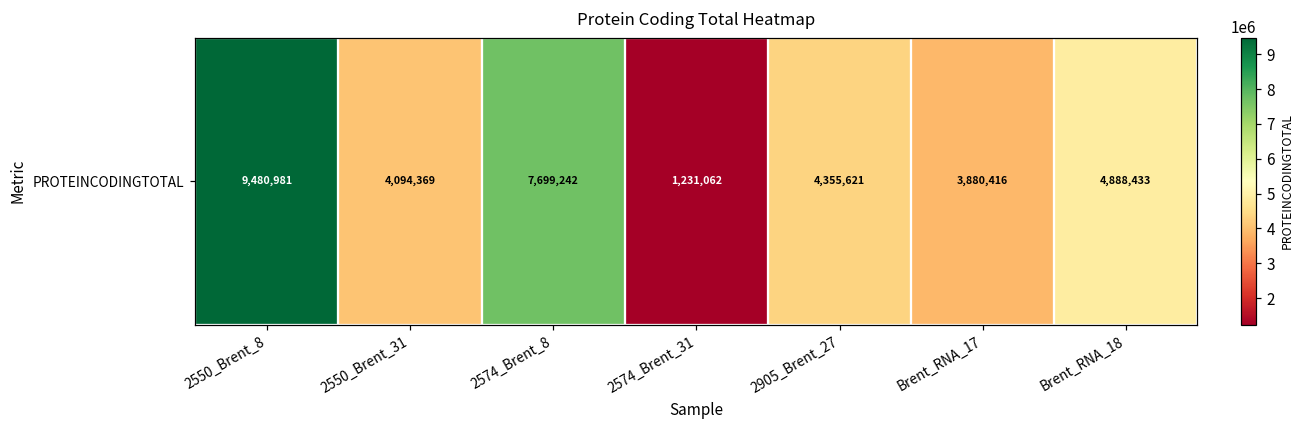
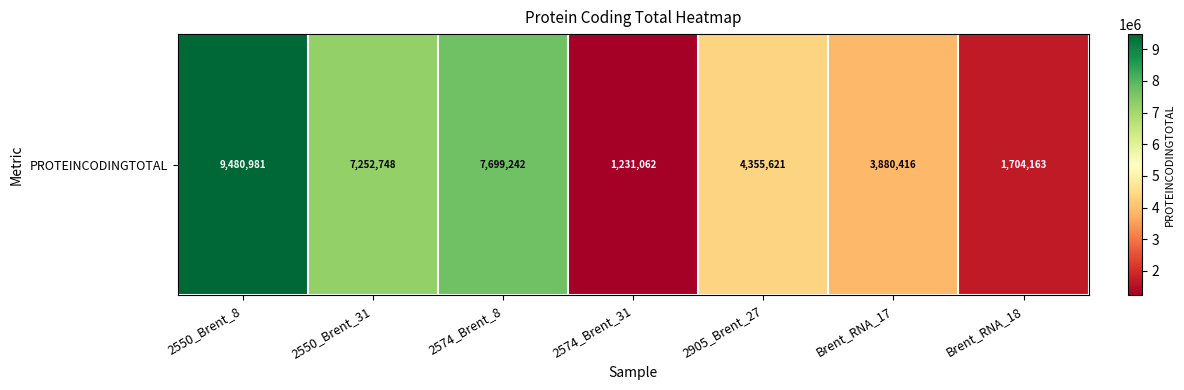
PROTEINCODINGTOTAL, 2550_Brent_31: 4,094,369 -> 7,252,748
PROTEINCODINGTOTAL, Brent_RNA_18: 4,888,433 -> 1,704,163
